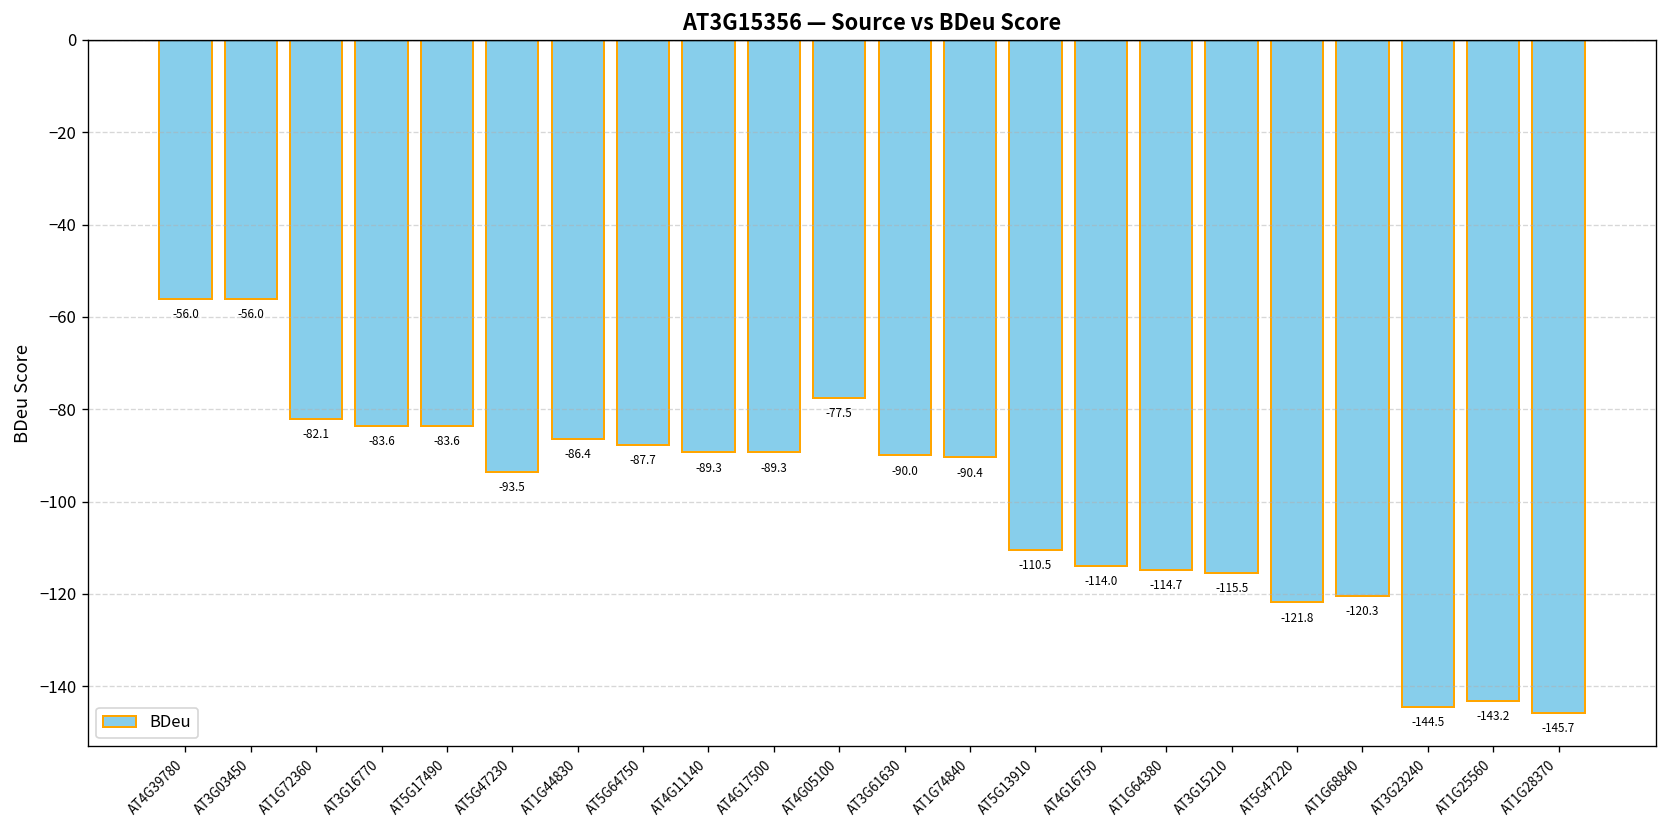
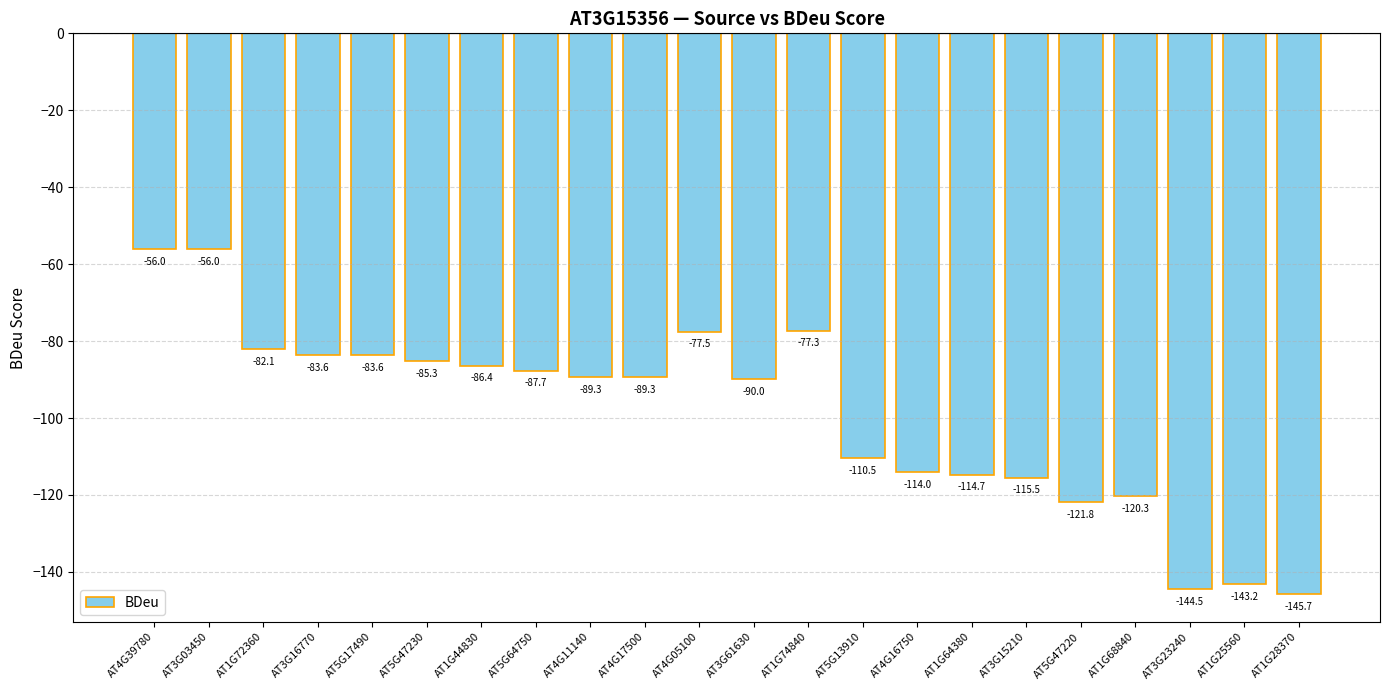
AT5G47230: -93.5 -> -85.3
AT1G74840: -90.4 -> -77.3
